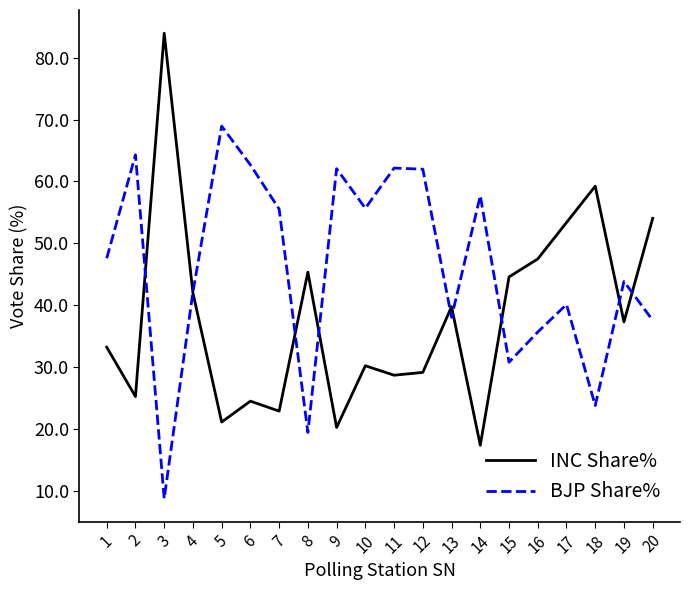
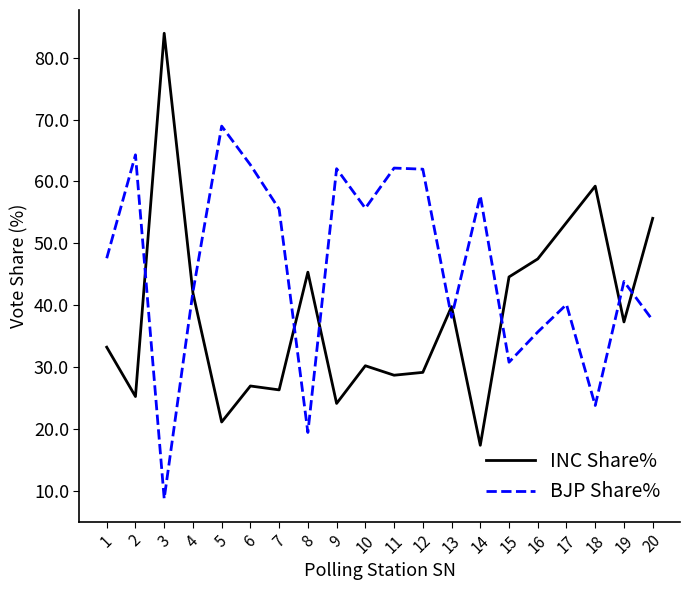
INC Share%, 6: 25 -> 27
INC Share%, 7: 23 -> 26
INC Share%, 9: 20 -> 24
